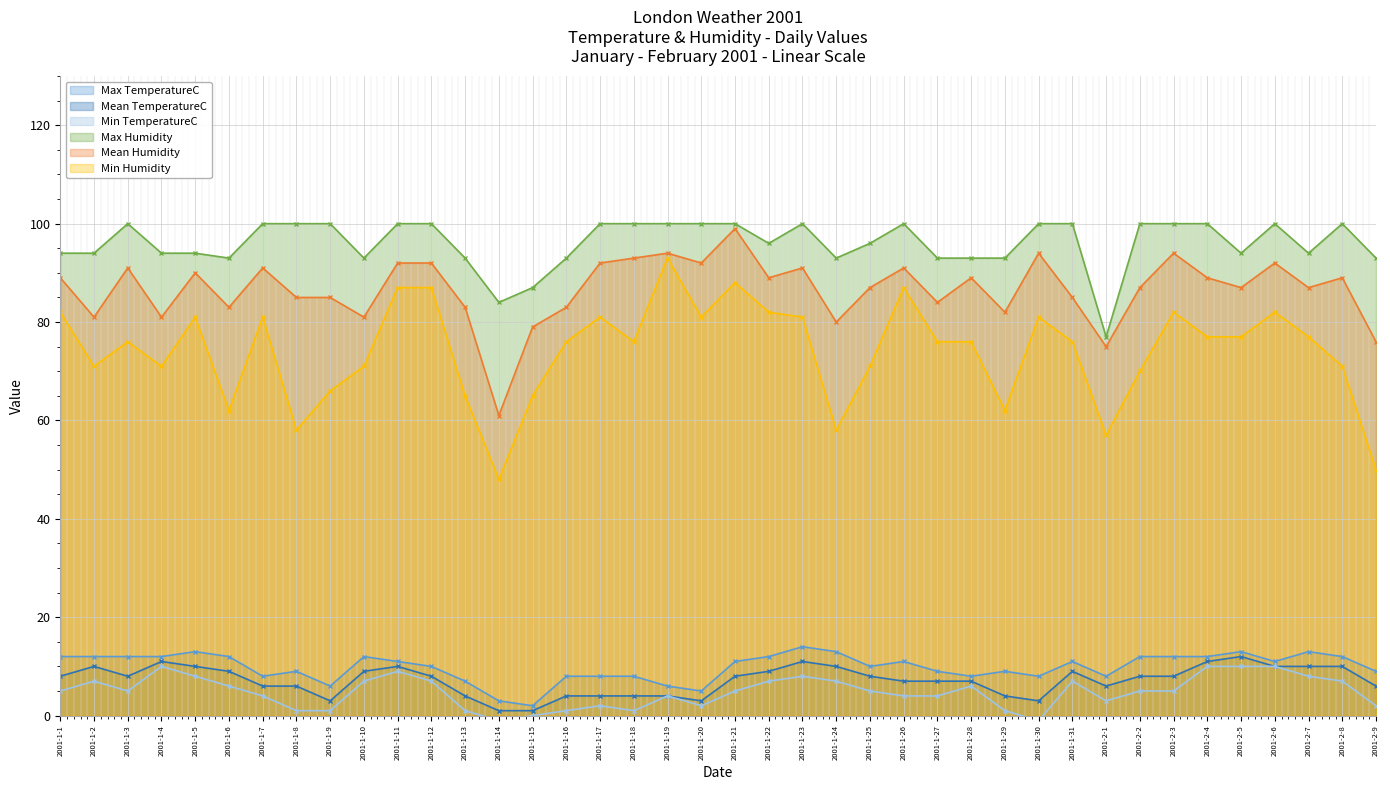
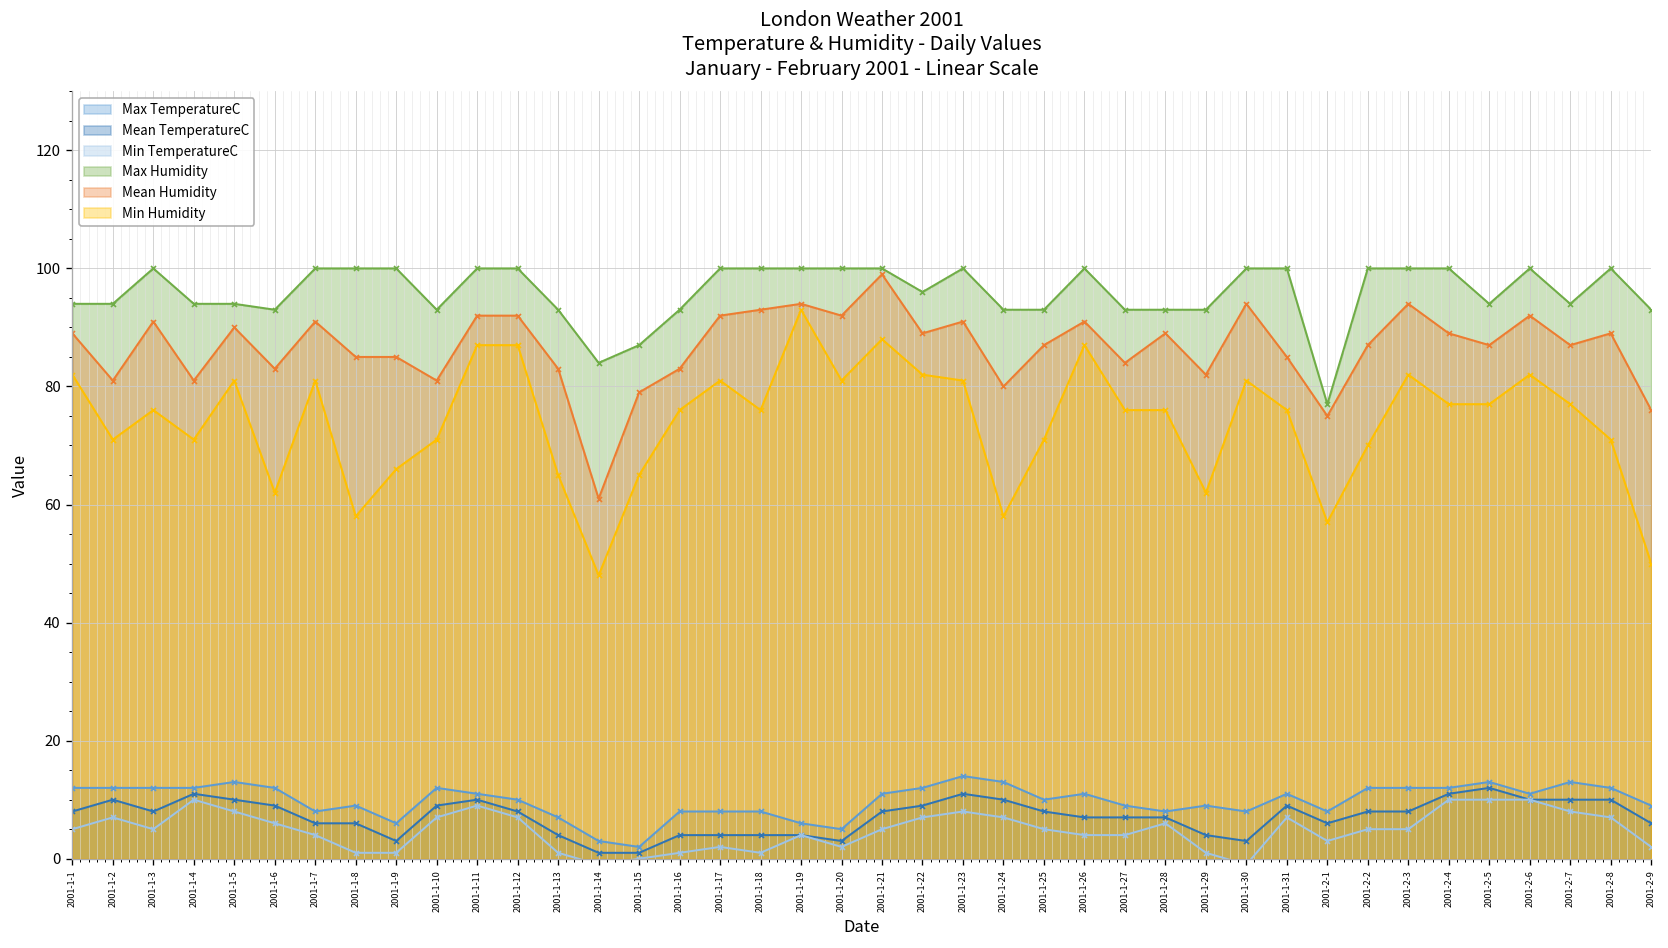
Max Humidity, 2001-1-25: 96 -> 93
